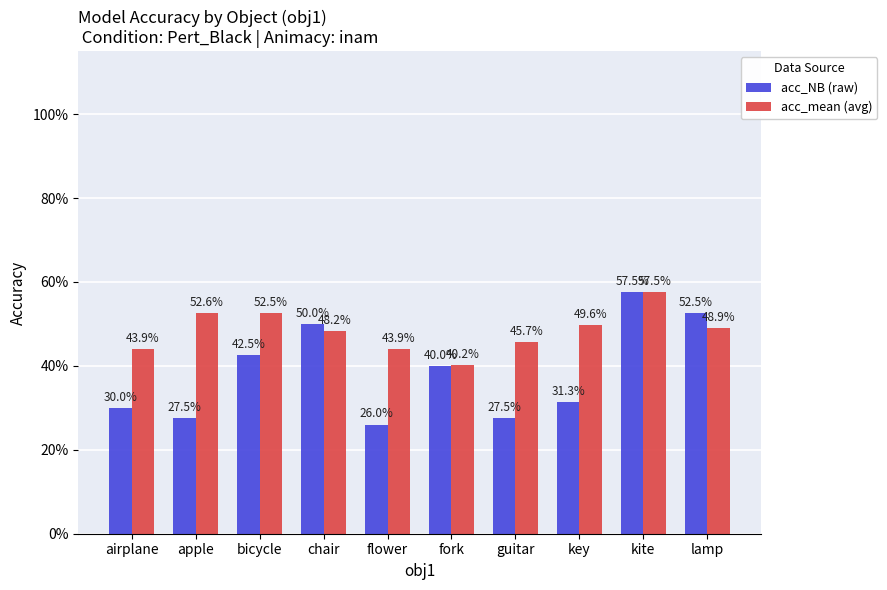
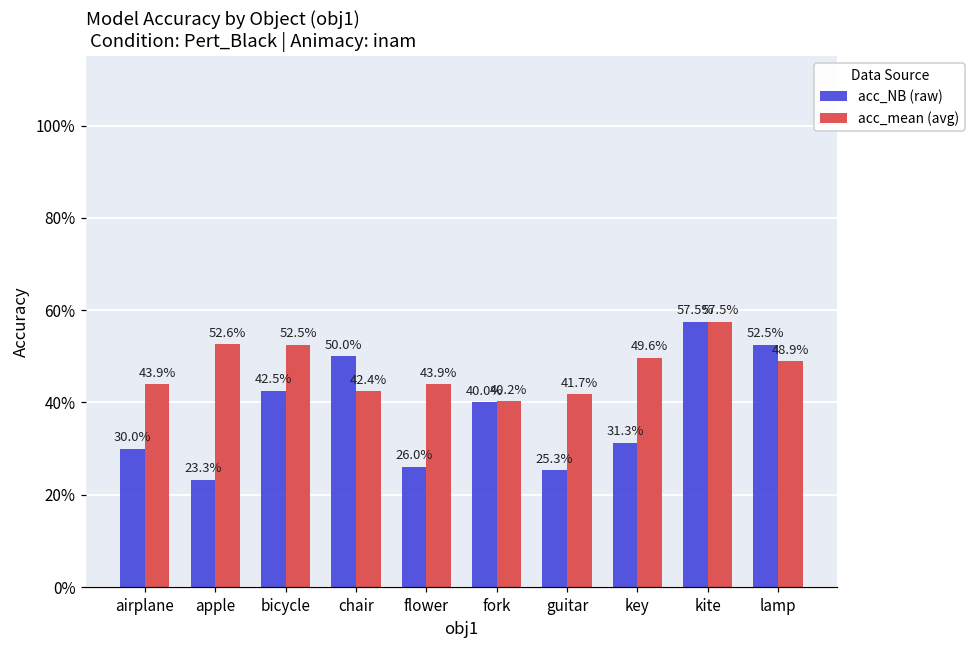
acc_NB (raw), apple: 27.5% -> 23.3%
acc_mean (avg), chair: 48.2% -> 42.4%
acc_NB (raw), guitar: 27.5% -> 25.3%
acc_mean (avg), guitar: 45.7% -> 41.7%
